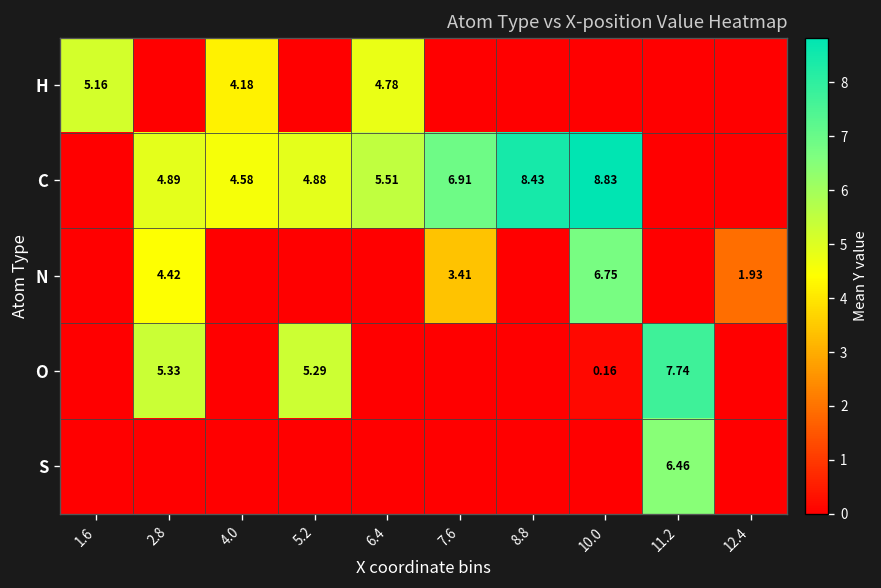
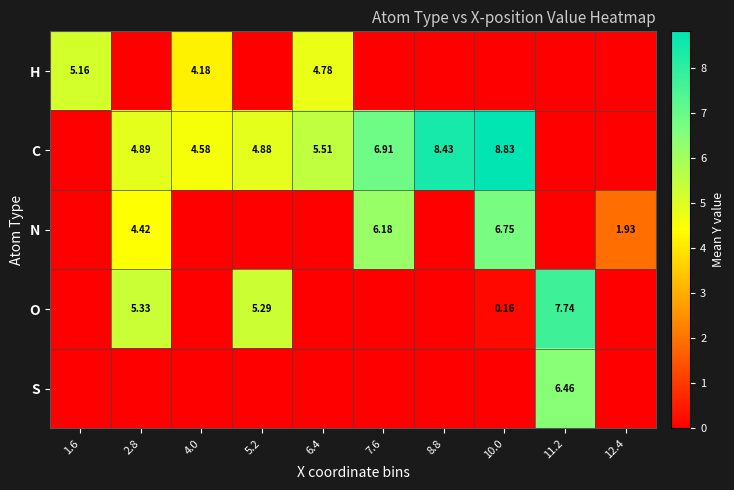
N, 7.6: 3.41 -> 6.18
